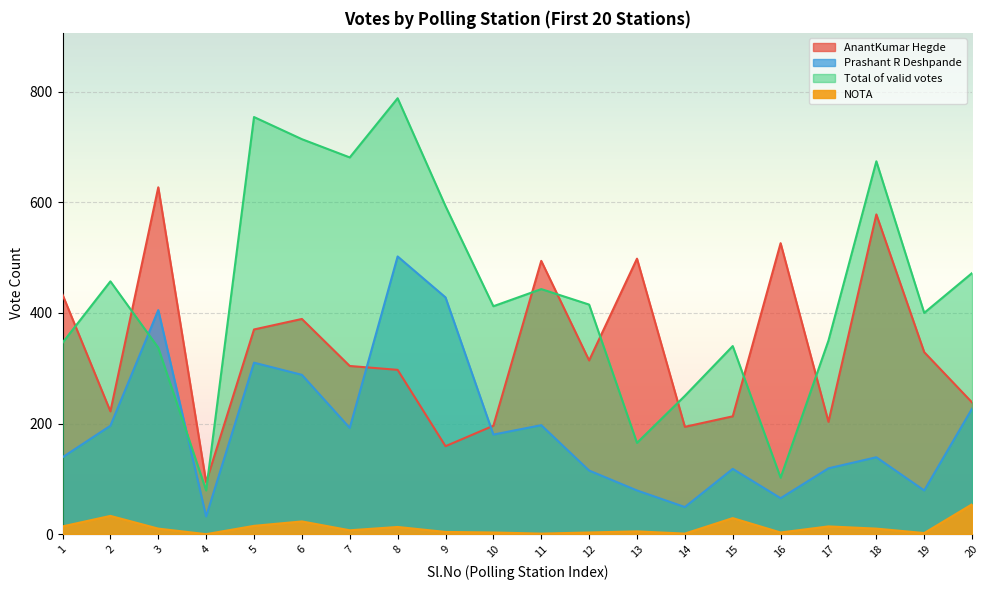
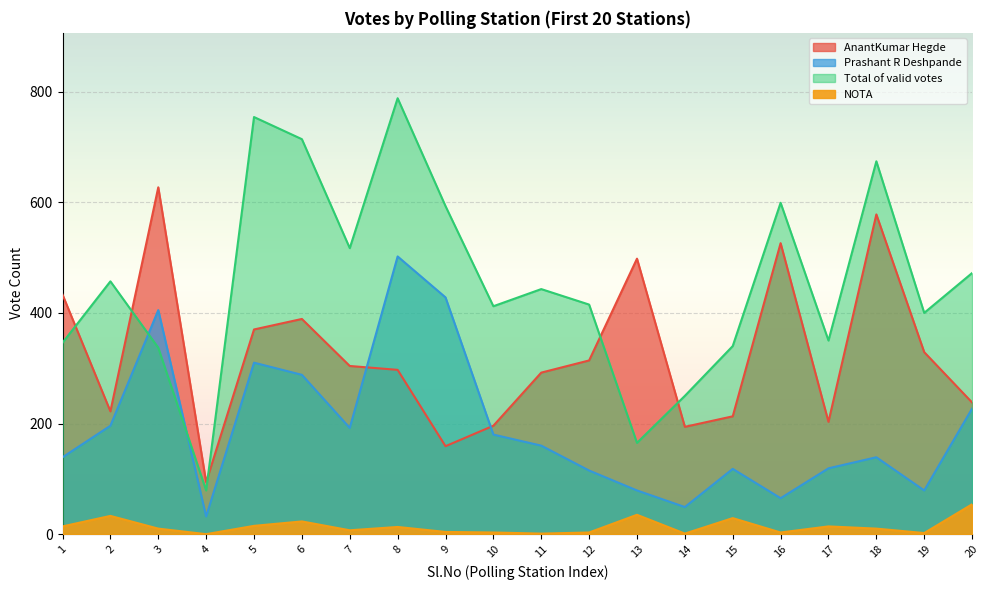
Total of valid votes, 7: 680 -> 520
AnantKumar Hegde, 11: 490 -> 290
Prashant R Deshpande, 11: 200 -> 160
NOTA, 13: 10 -> 40
Total of valid votes, 16: 100 -> 600
